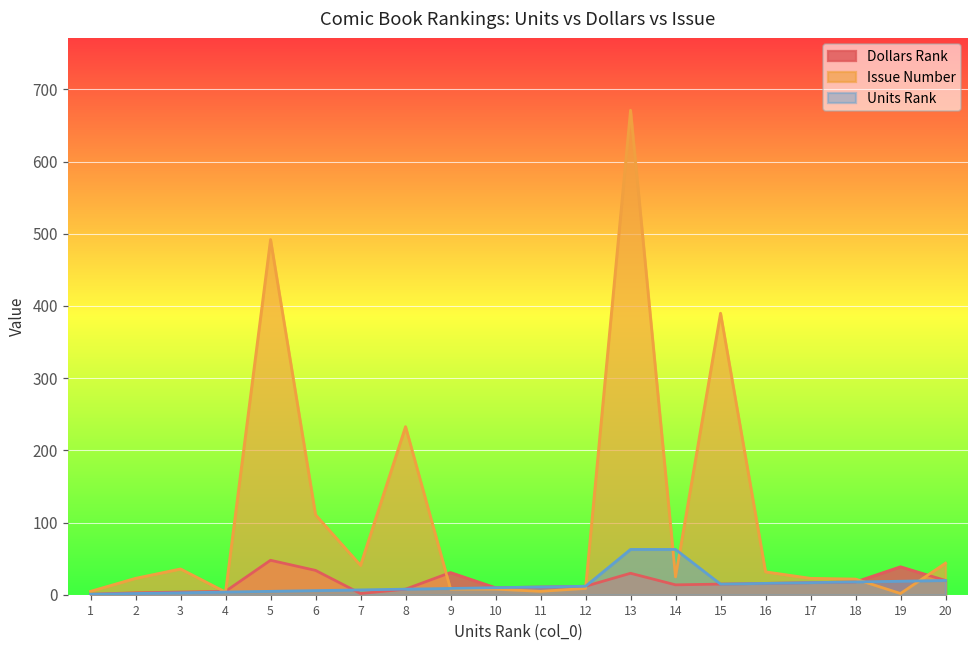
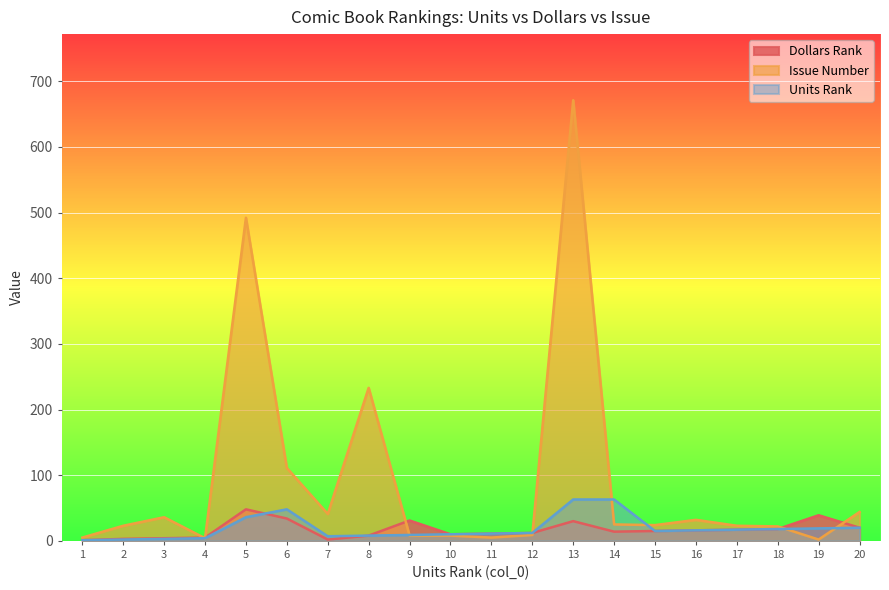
Units Rank, 5: 10 -> 40
Units Rank, 6: 10 -> 50
Issue Number, 15: 390 -> 20
